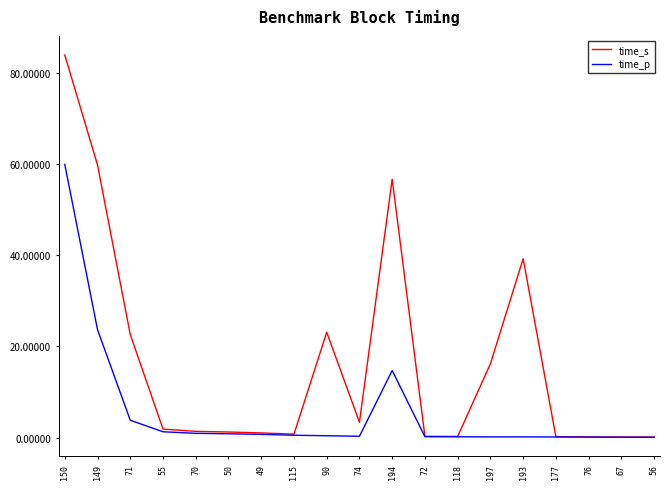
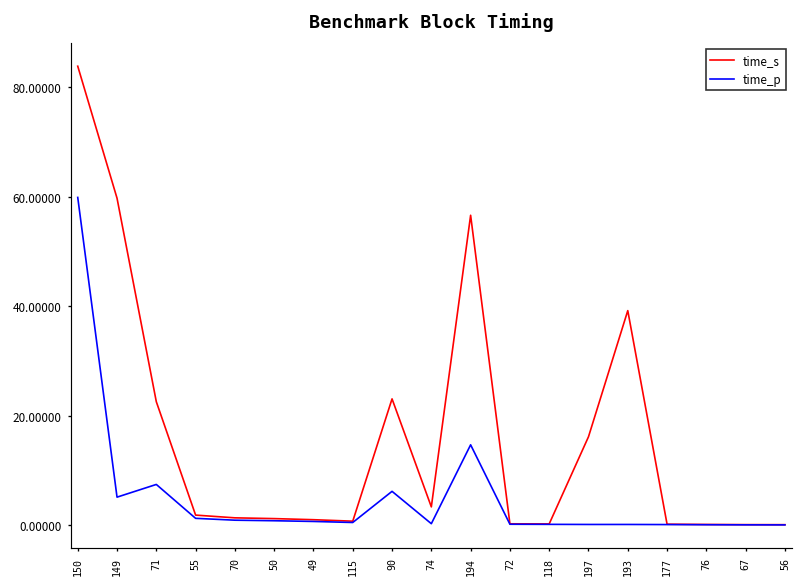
time_p, 149: 24 -> 5
time_p, 71: 4 -> 7
time_p, 90: 0 -> 6
